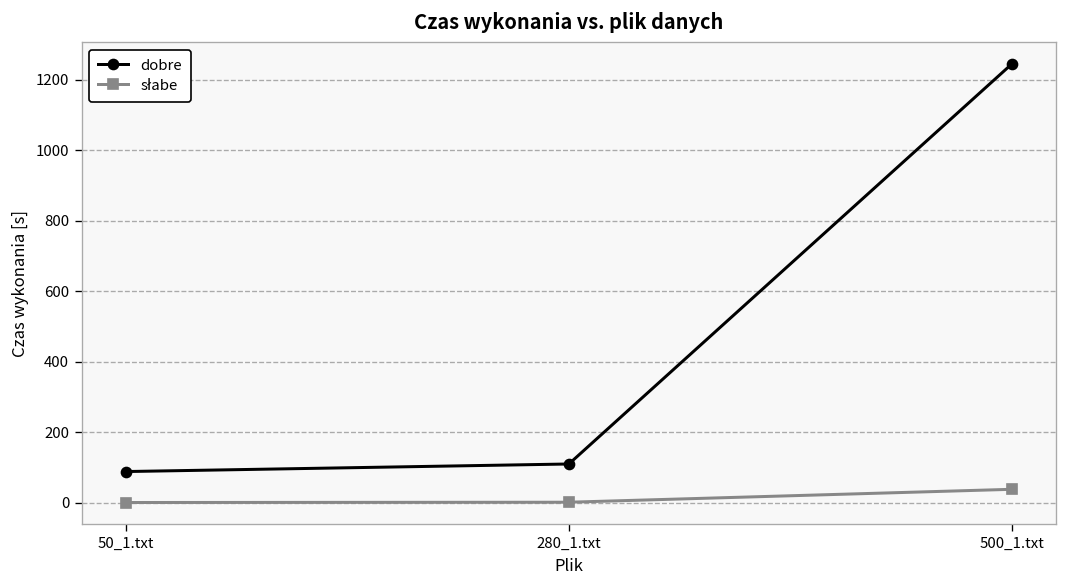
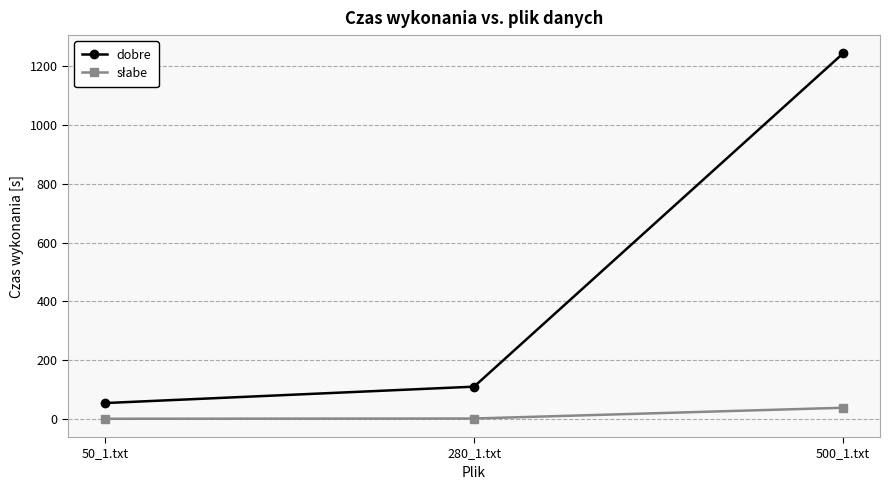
dobre, 50_1.txt: 90 -> 50
